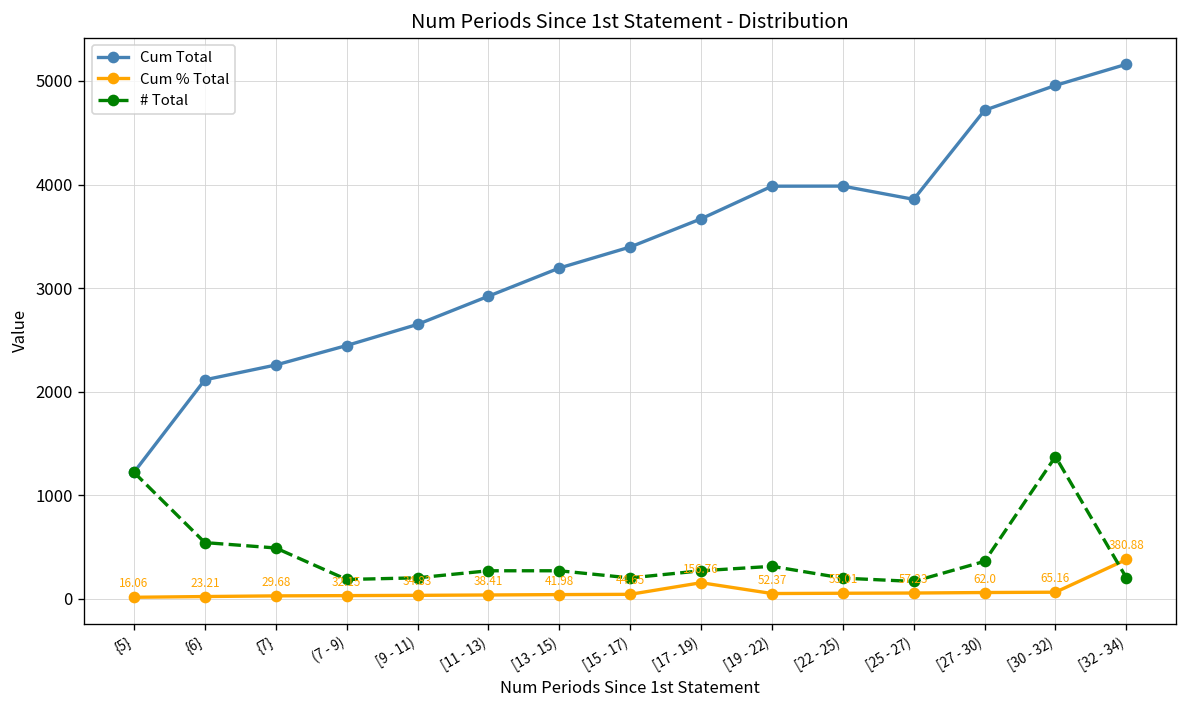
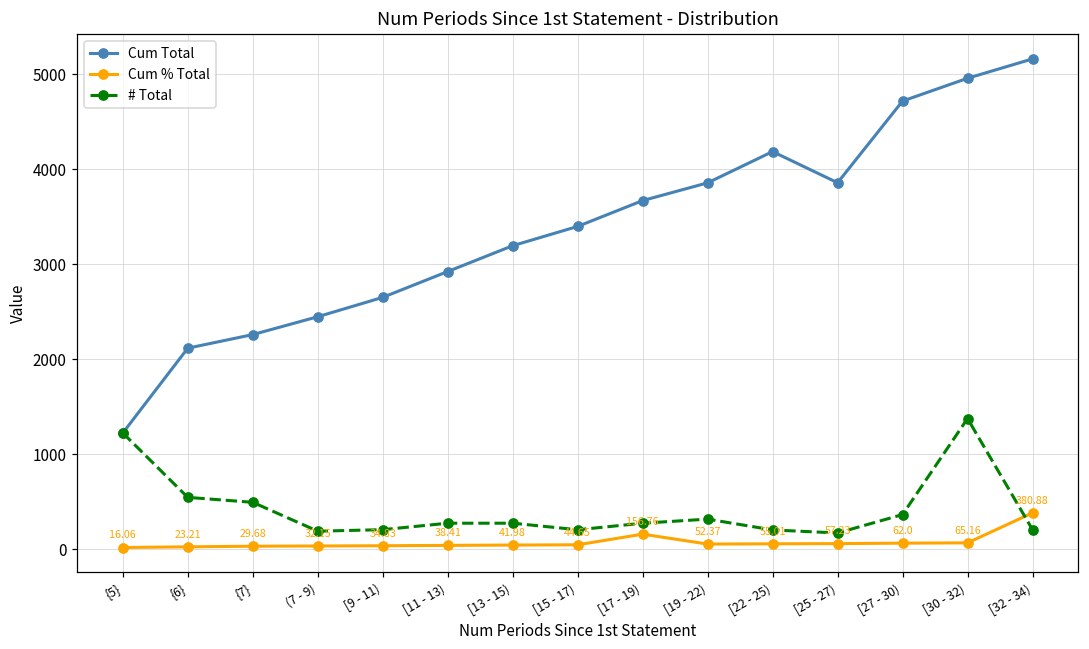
Cum Total, [19 - 22): 4000 -> 3900
Cum Total, [22 - 25): 4000 -> 4200
